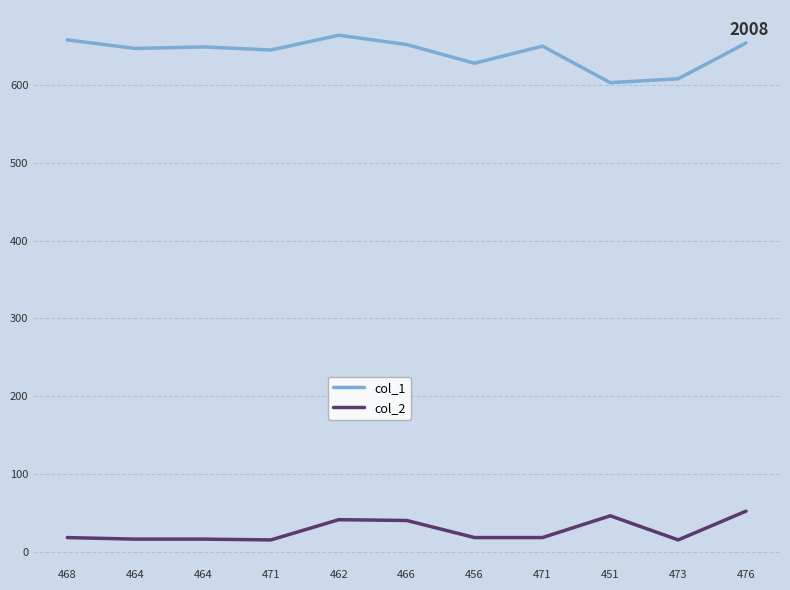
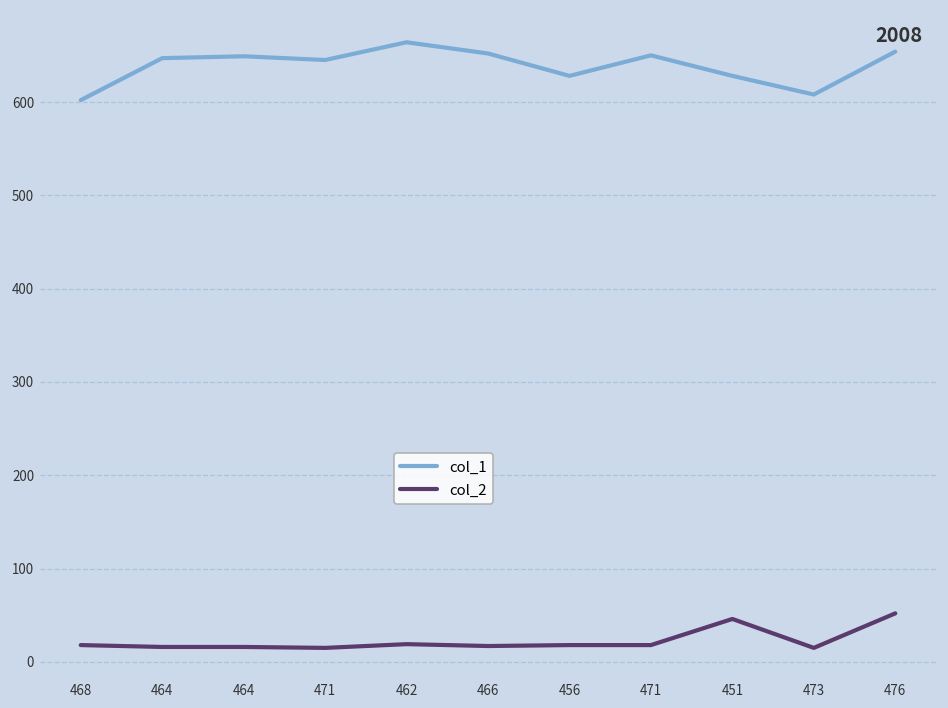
col_1, 468: 660 -> 600
col_2, 462: 40 -> 20
col_2, 466: 40 -> 20
col_1, 451: 600 -> 630
